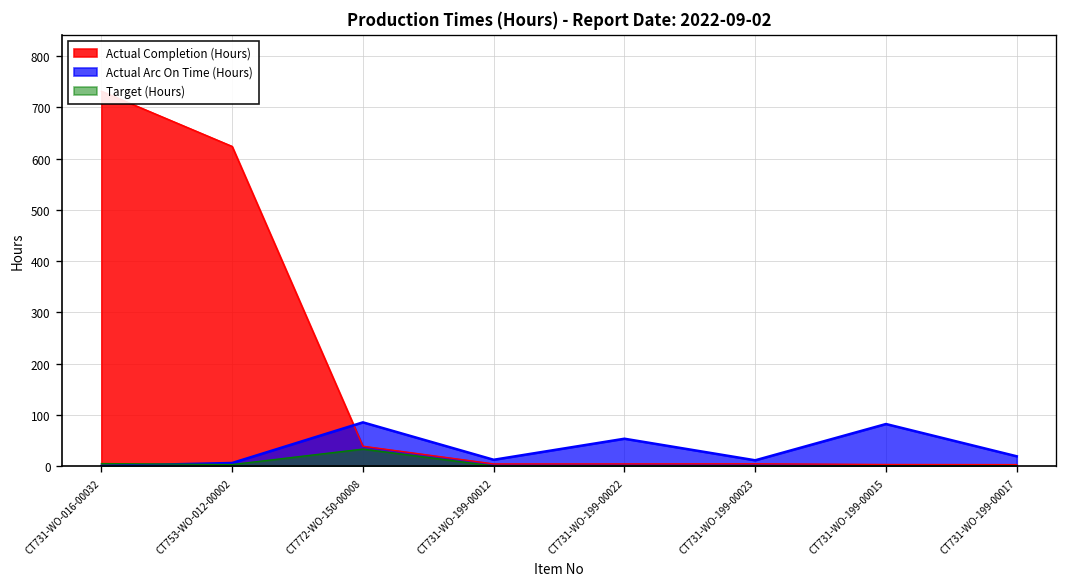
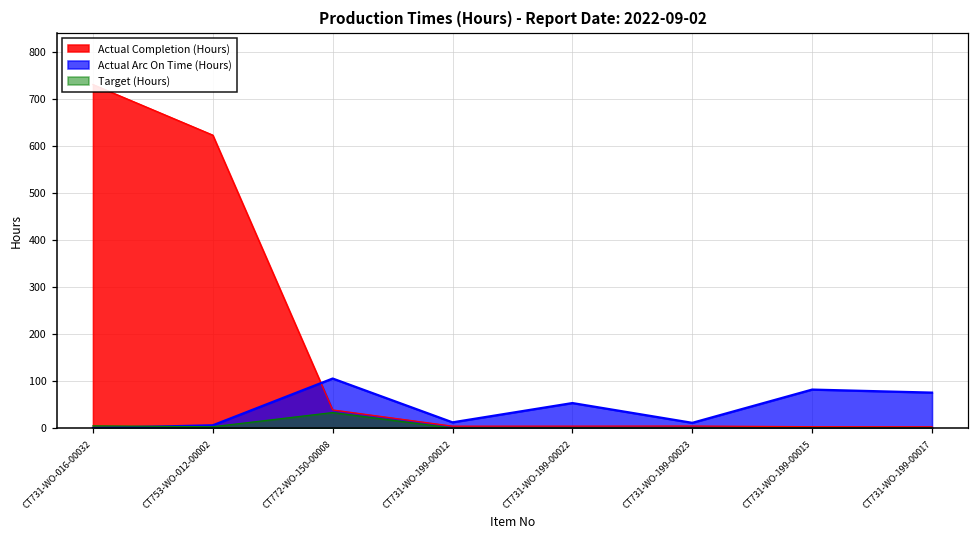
Actual Arc On Time (Hours), CT772-WO-150-00008: 90 -> 110
Actual Arc On Time (Hours), CT731-WO-199-00017: 20 -> 80
